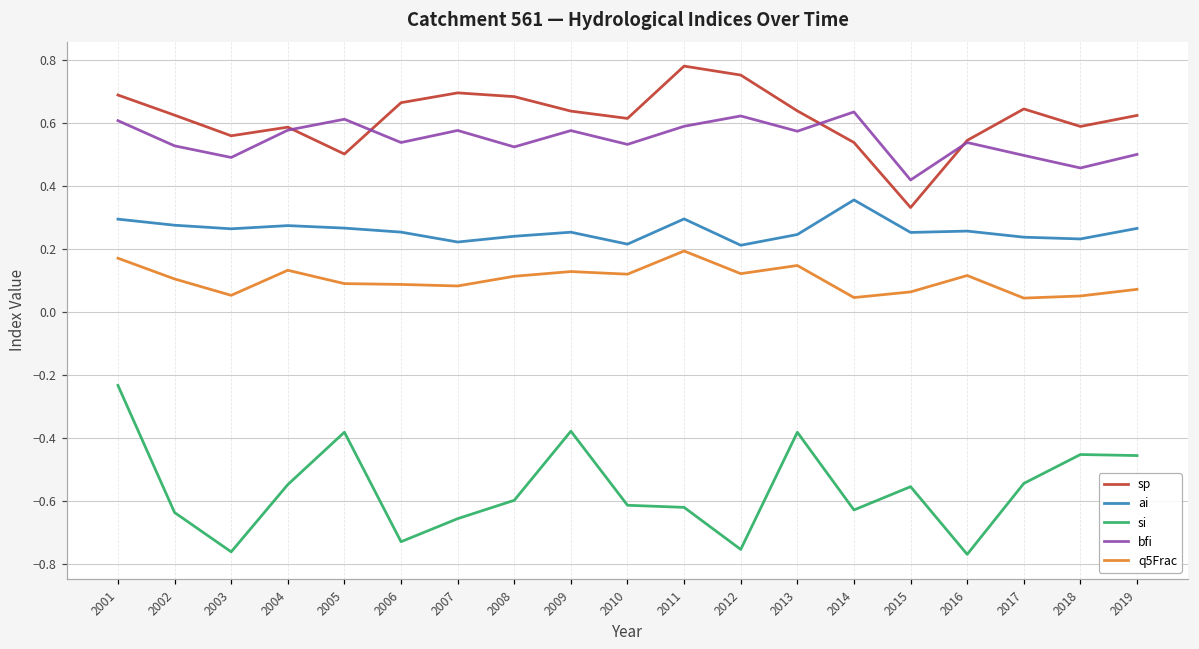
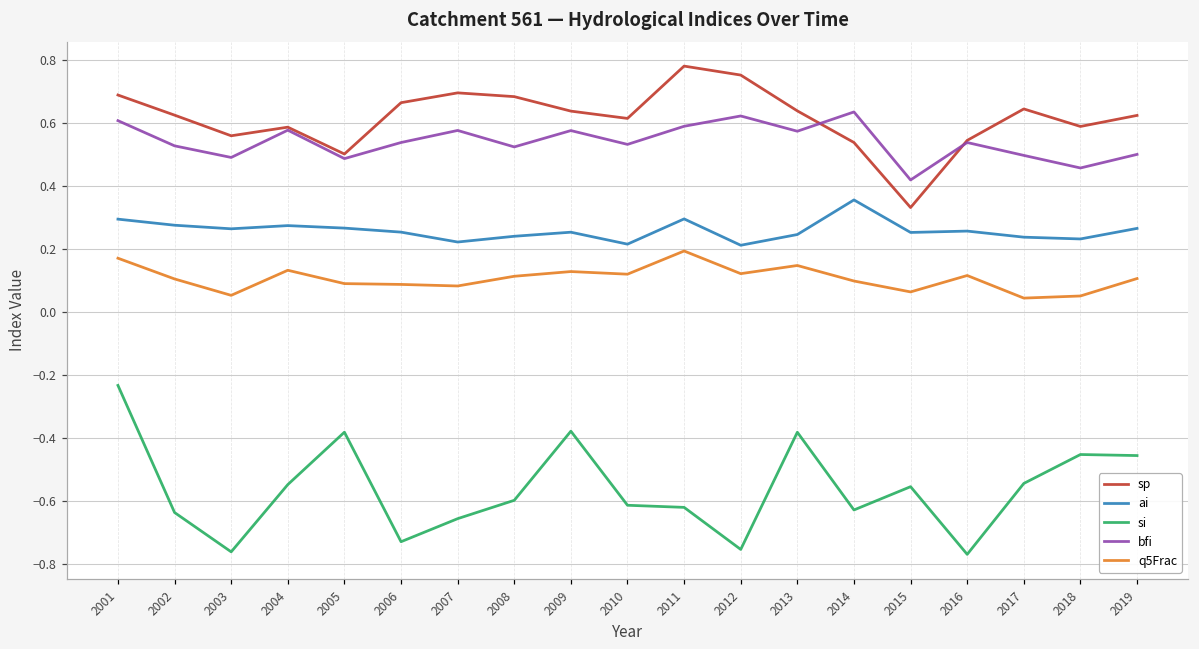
bfi, 2005: 0.61 -> 0.49
q5Frac, 2014: 0.04 -> 0.10
q5Frac, 2019: 0.07 -> 0.11
